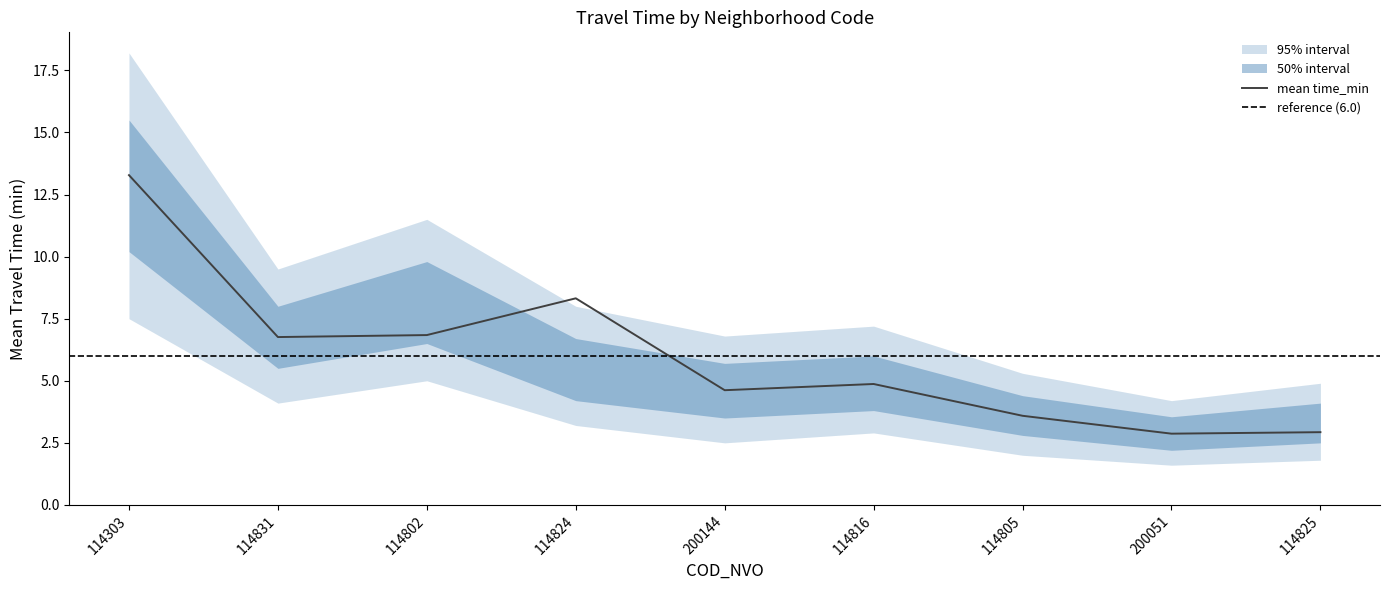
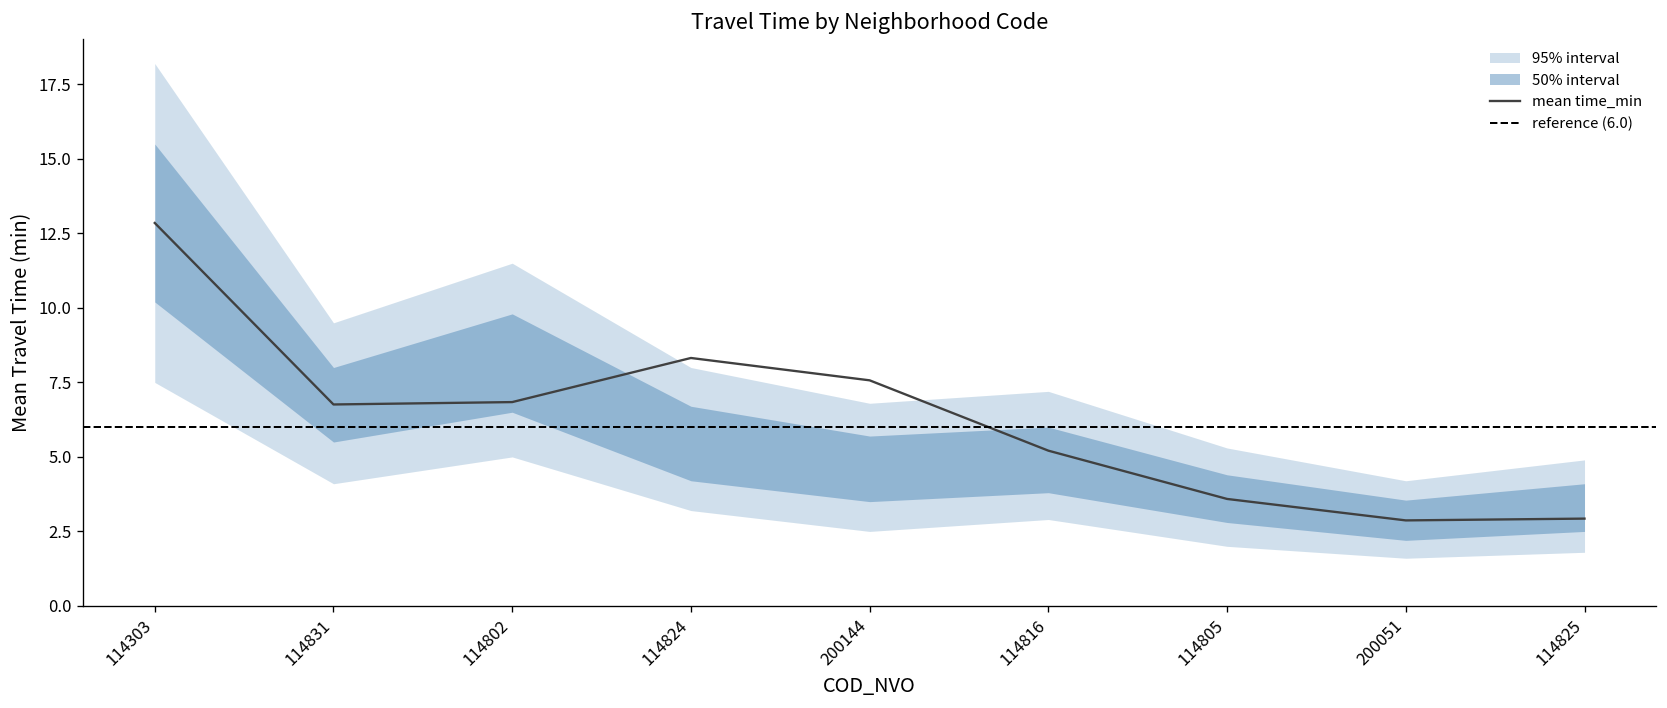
mean time_min, 114303: 13.3 -> 12.9
mean time_min, 200144: 4.6 -> 7.6
mean time_min, 114816: 4.9 -> 5.2
